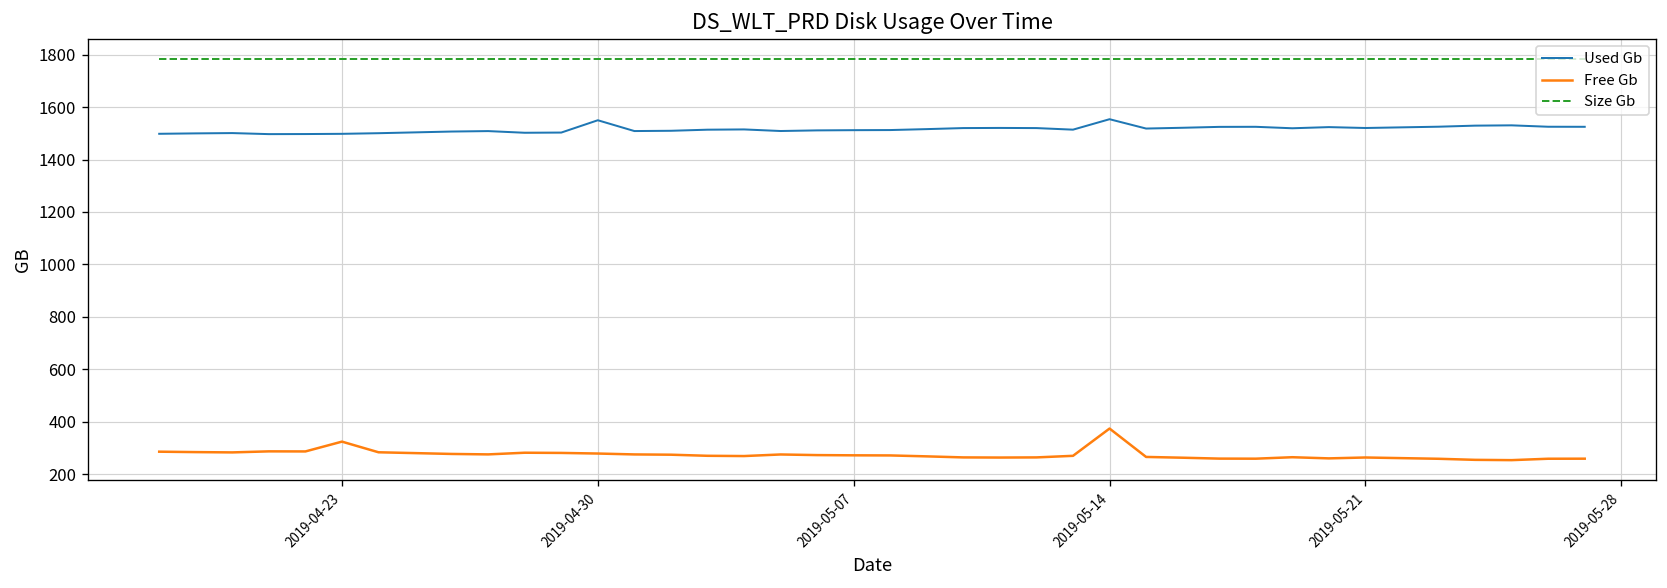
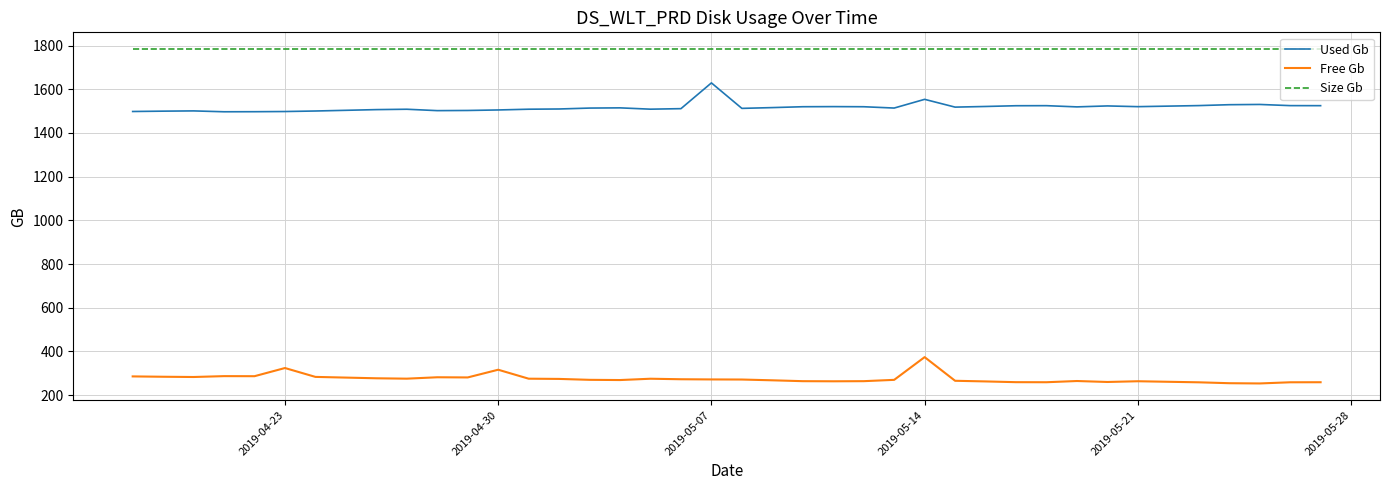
Used Gb, 2019-04-30: 1550 -> 1510
Free Gb, 2019-04-30: 280 -> 320
Used Gb, 2019-05-07: 1510 -> 1630
